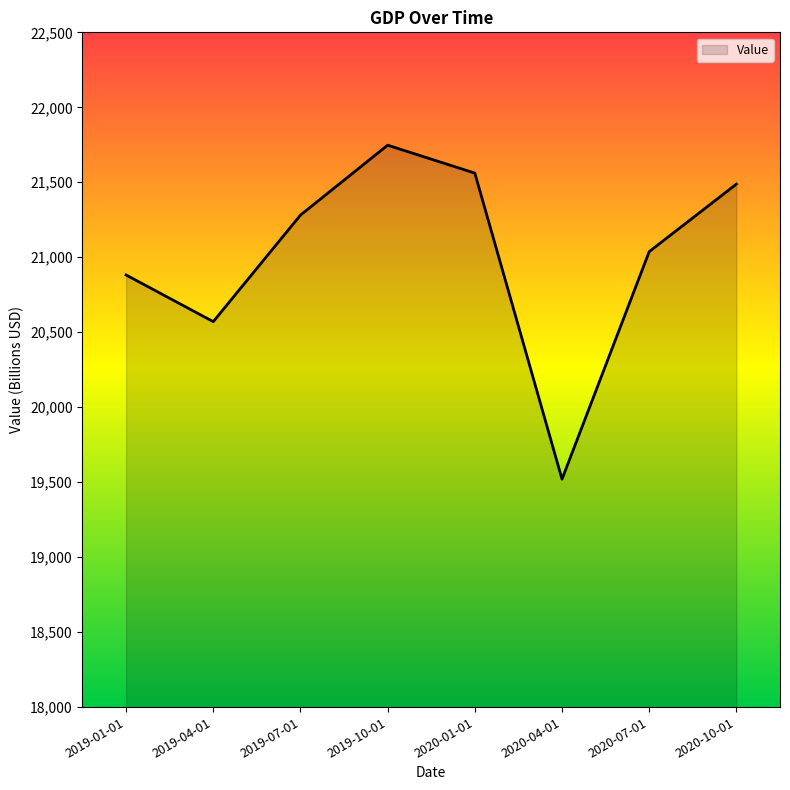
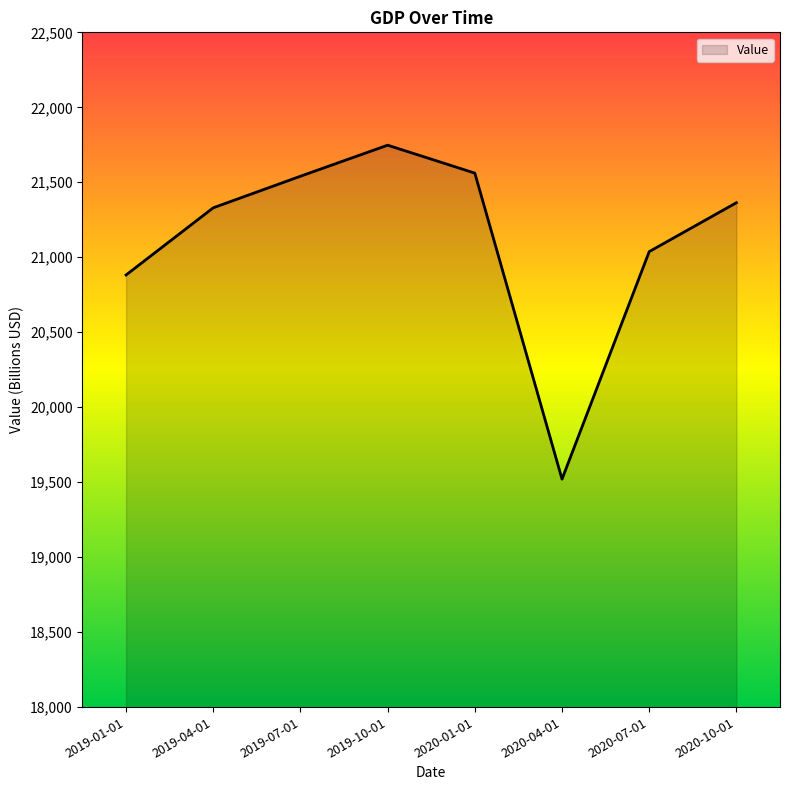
2019-04-01: 20,570 -> 21,330
2019-07-01: 21,280 -> 21,540
2020-10-01: 21,490 -> 21,360
